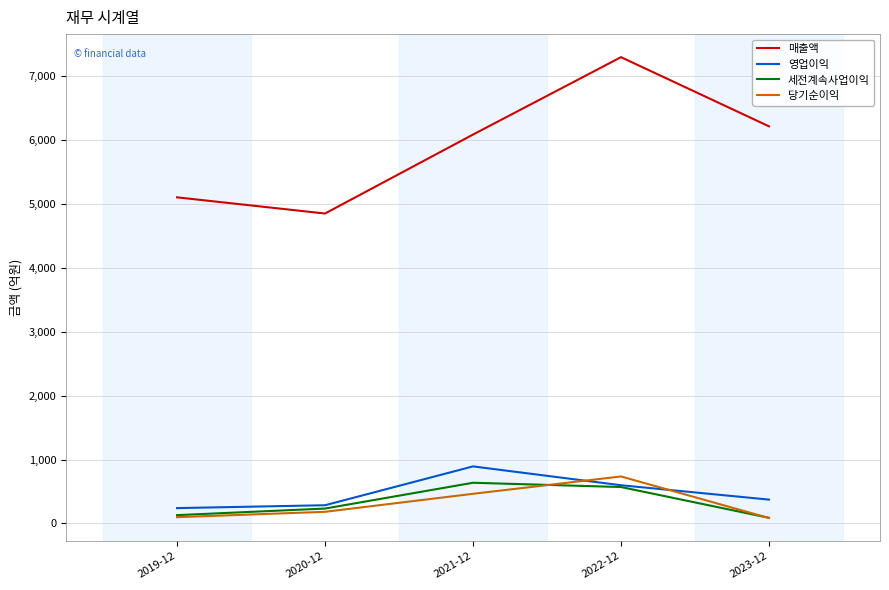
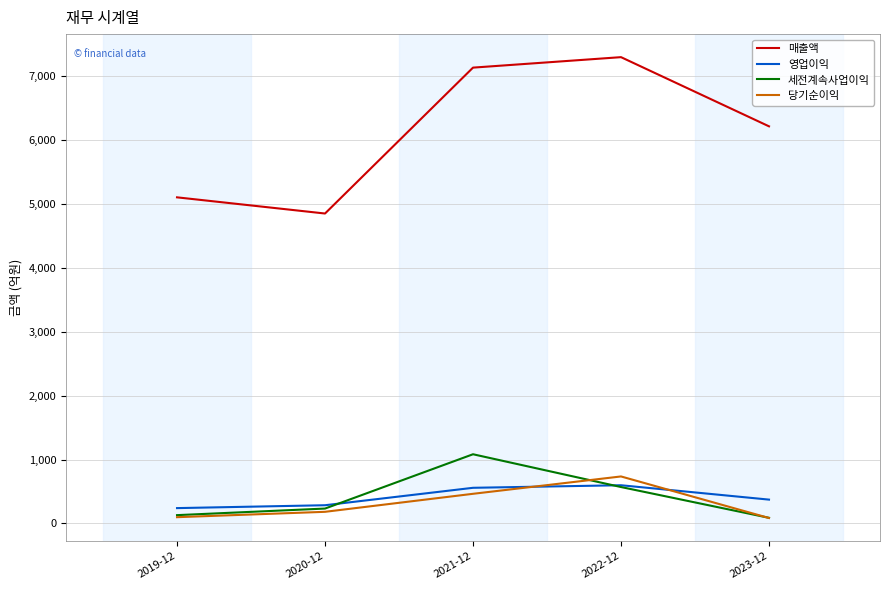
매출액, 2021-12: 6,100 -> 7,100
영업이익, 2021-12: 900 -> 600
세전계속사업이익, 2021-12: 600 -> 1,100
